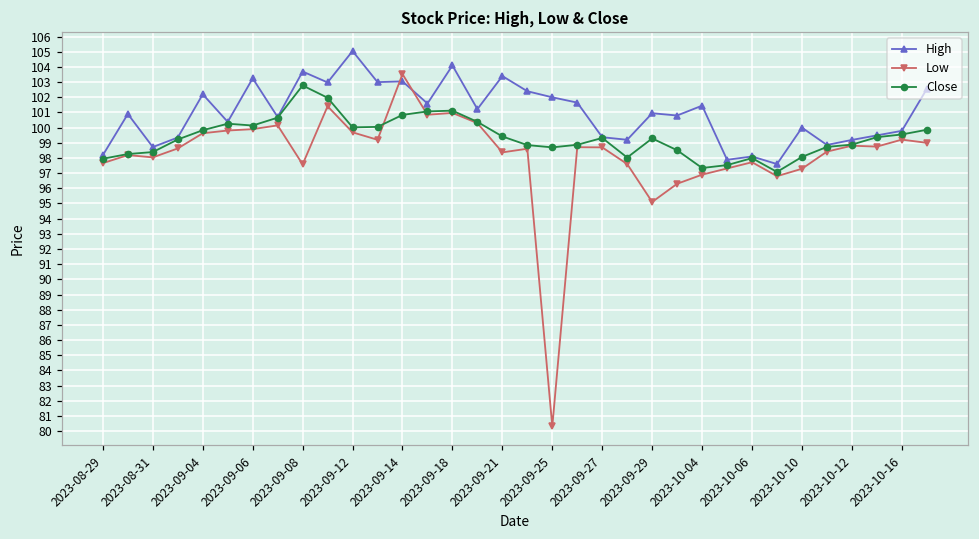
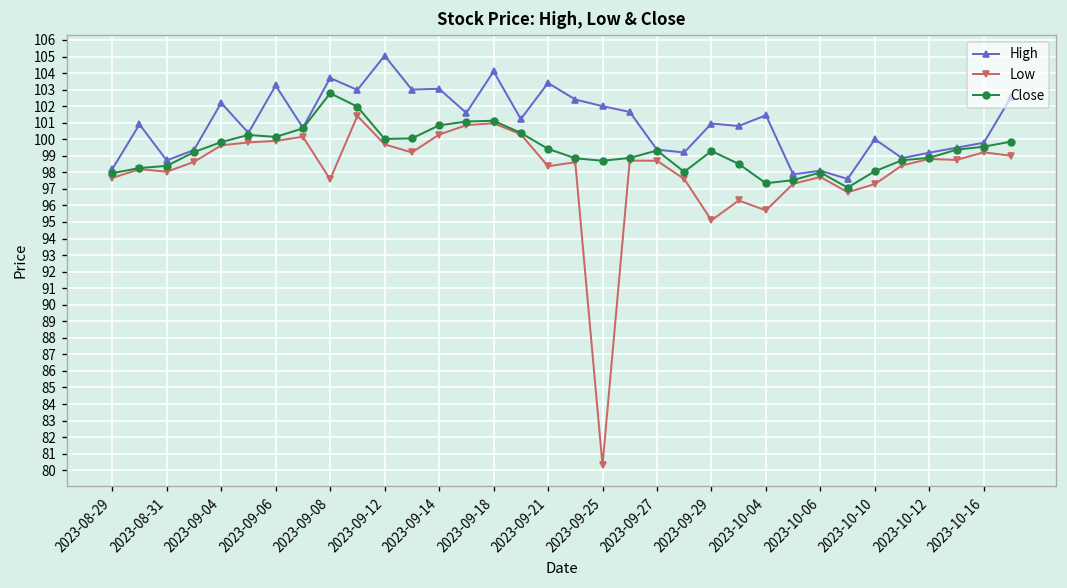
Low, 2023-09-14: 103.5 -> 100.3
Low, 2023-10-04: 96.9 -> 95.7
